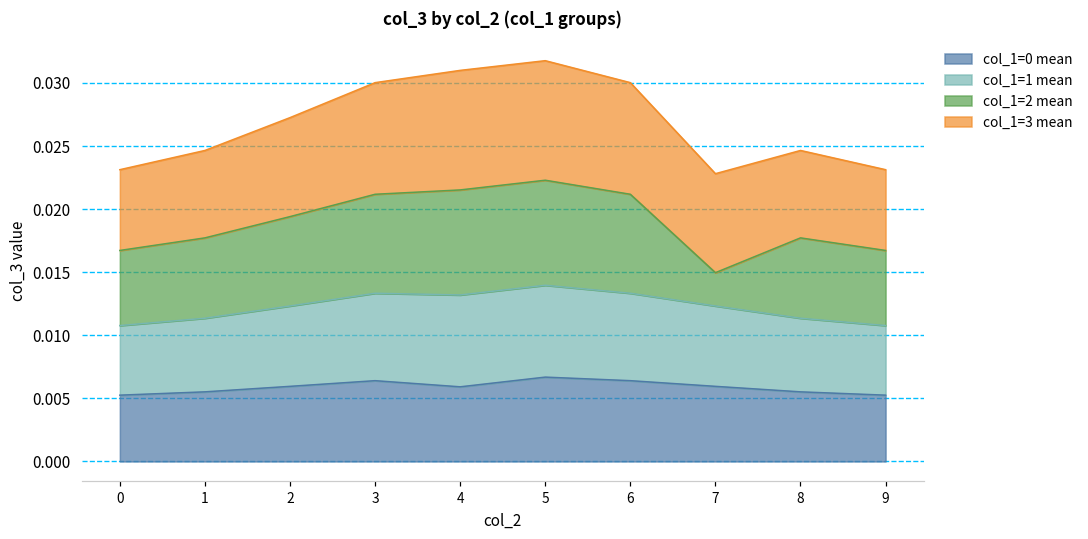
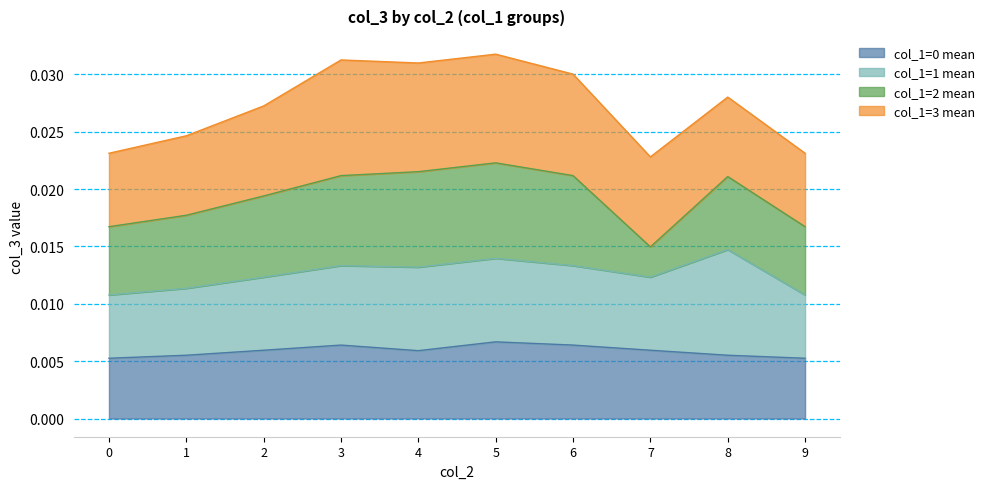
col_1=3 mean, 3: 0.0088 -> 0.0101
col_1=1 mean, 8: 0.0058 -> 0.0092
